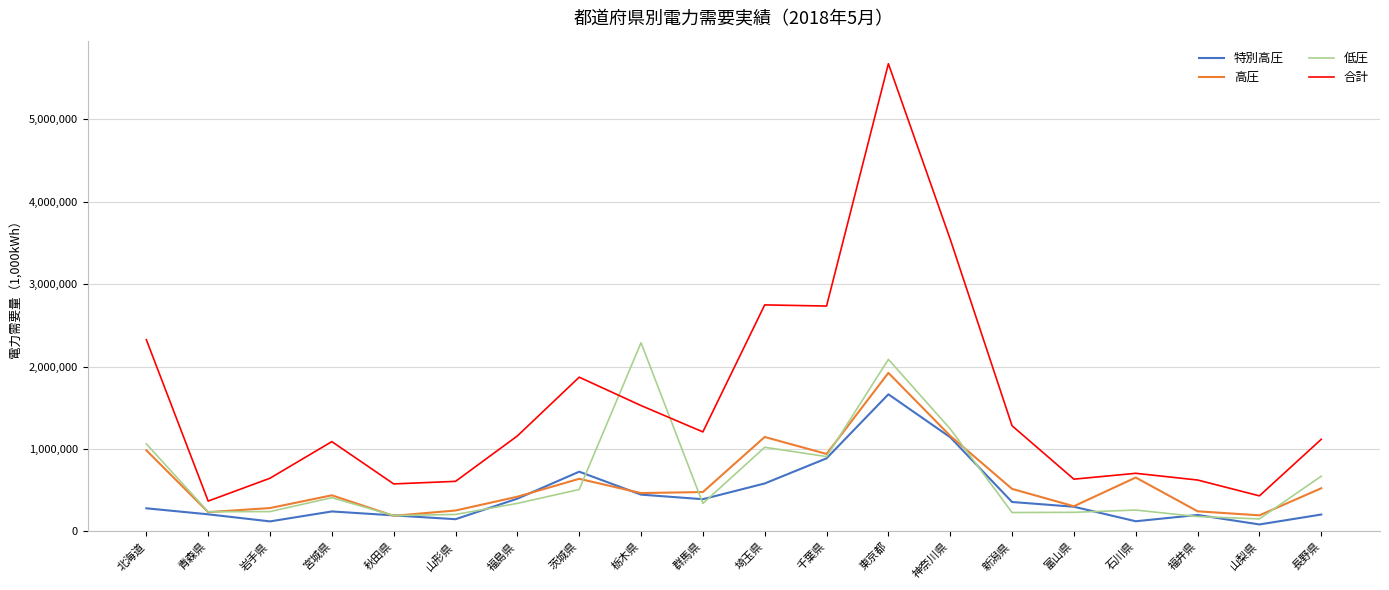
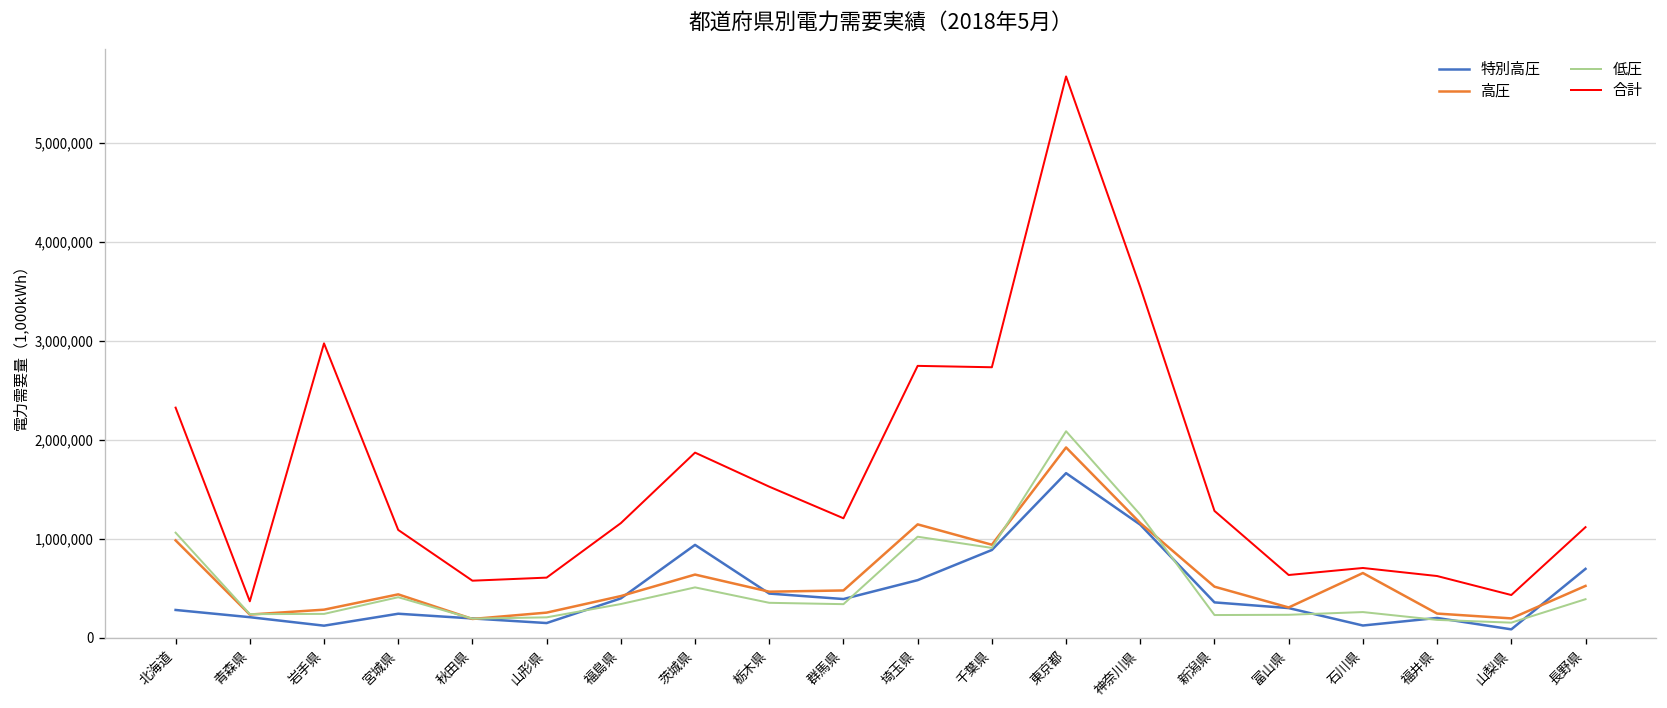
合計, 岩手県: 600,000 -> 3,000,000
特別高圧, 茨城県: 700,000 -> 900,000
低圧, 栃木県: 2,300,000 -> 400,000
特別高圧, 長野県: 200,000 -> 700,000
低圧, 長野県: 700,000 -> 400,000
